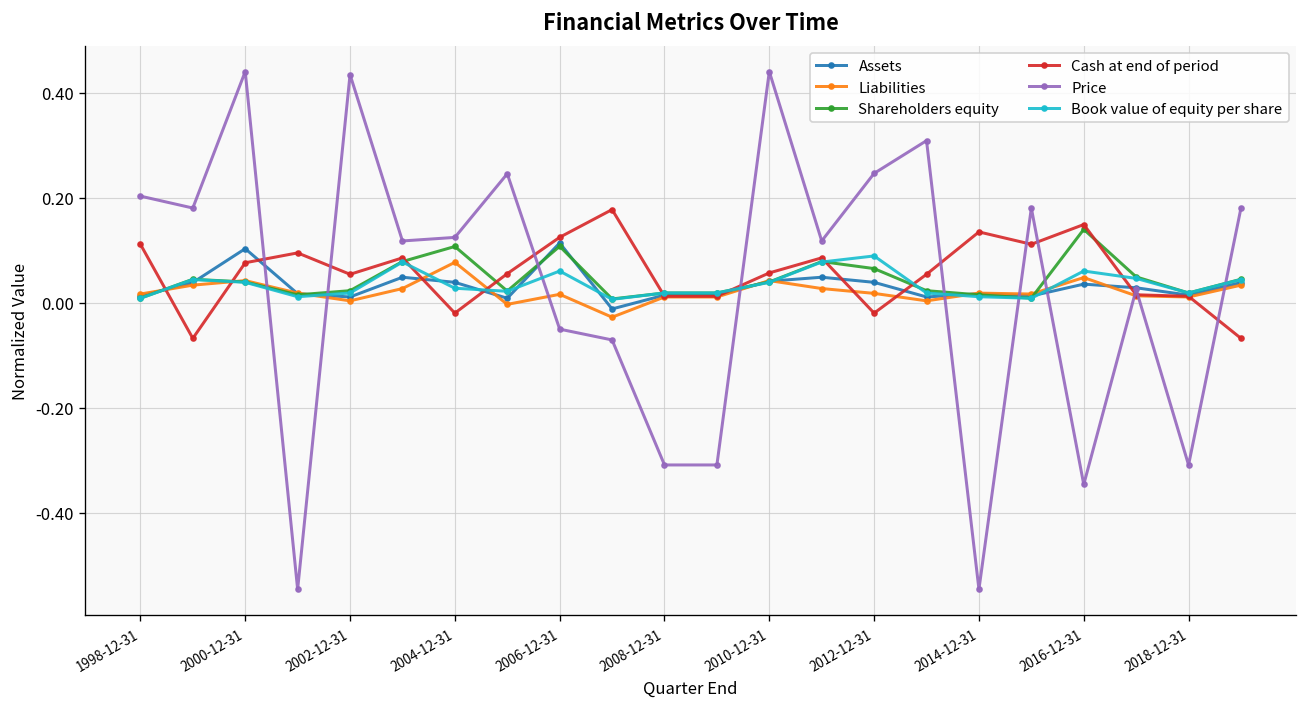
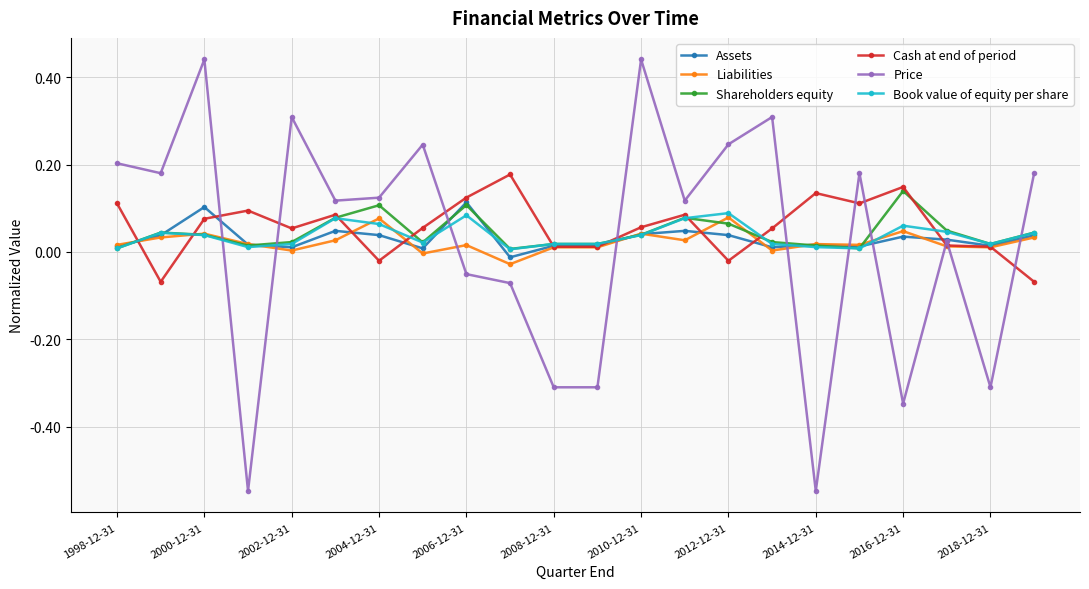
Price, 2002-12-31: 0.43 -> 0.31
Book value of equity per share, 2004-12-31: 0.03 -> 0.06
Book value of equity per share, 2006-12-31: 0.06 -> 0.08
Liabilities, 2012-12-31: 0.02 -> 0.08
